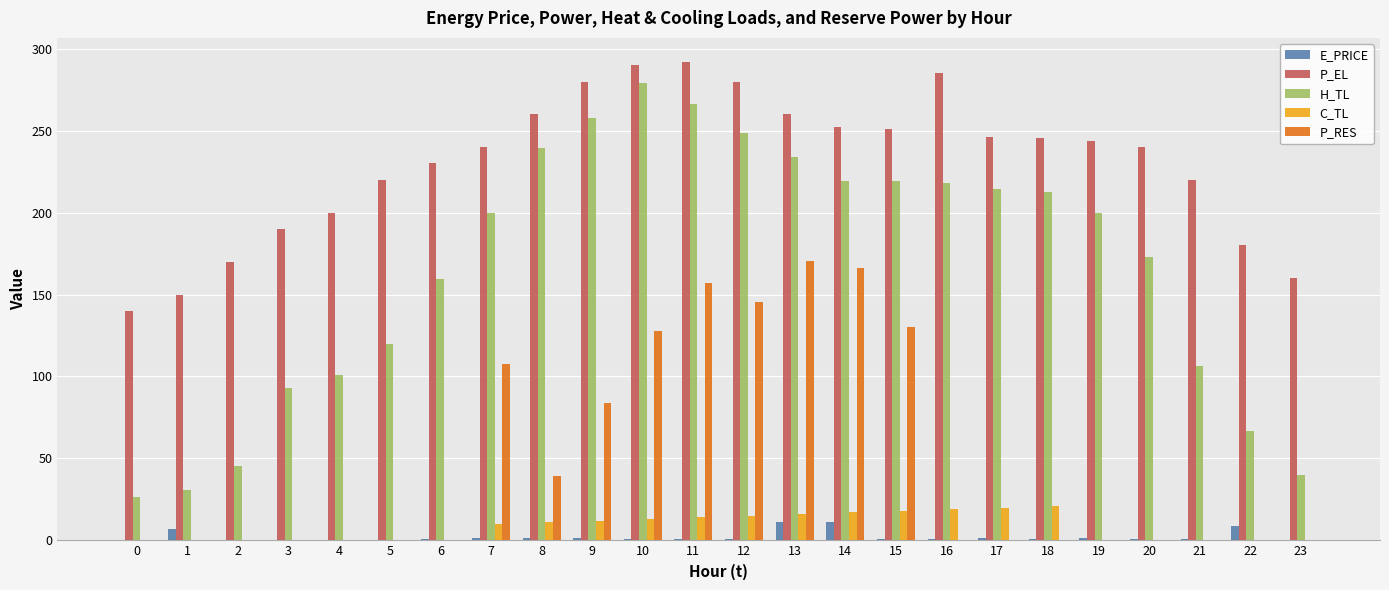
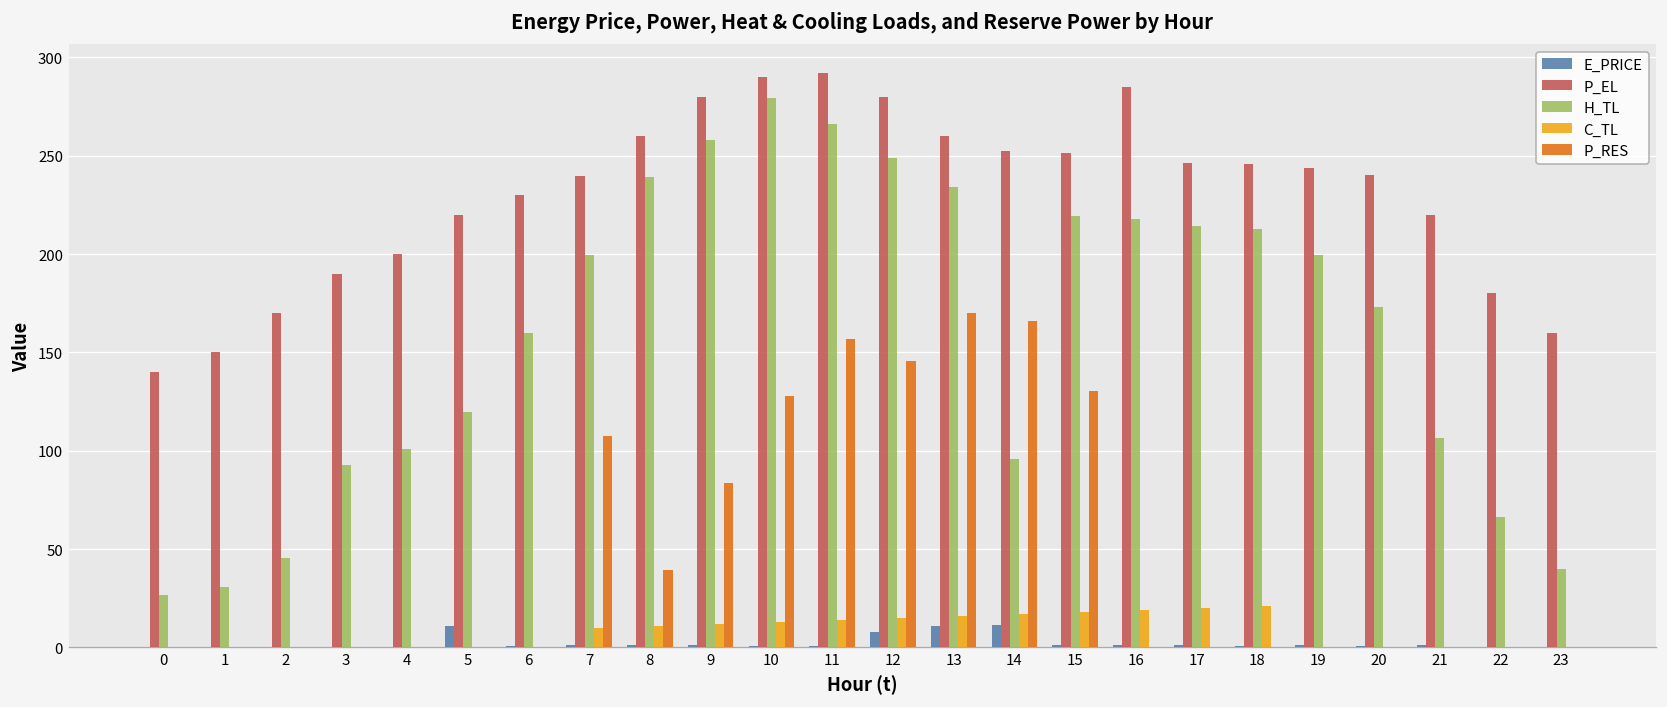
E_PRICE, 1: 7 -> 0
E_PRICE, 5: 0 -> 11
E_PRICE, 12: 1 -> 8
H_TL, 14: 219 -> 96
E_PRICE, 22: 9 -> 0
